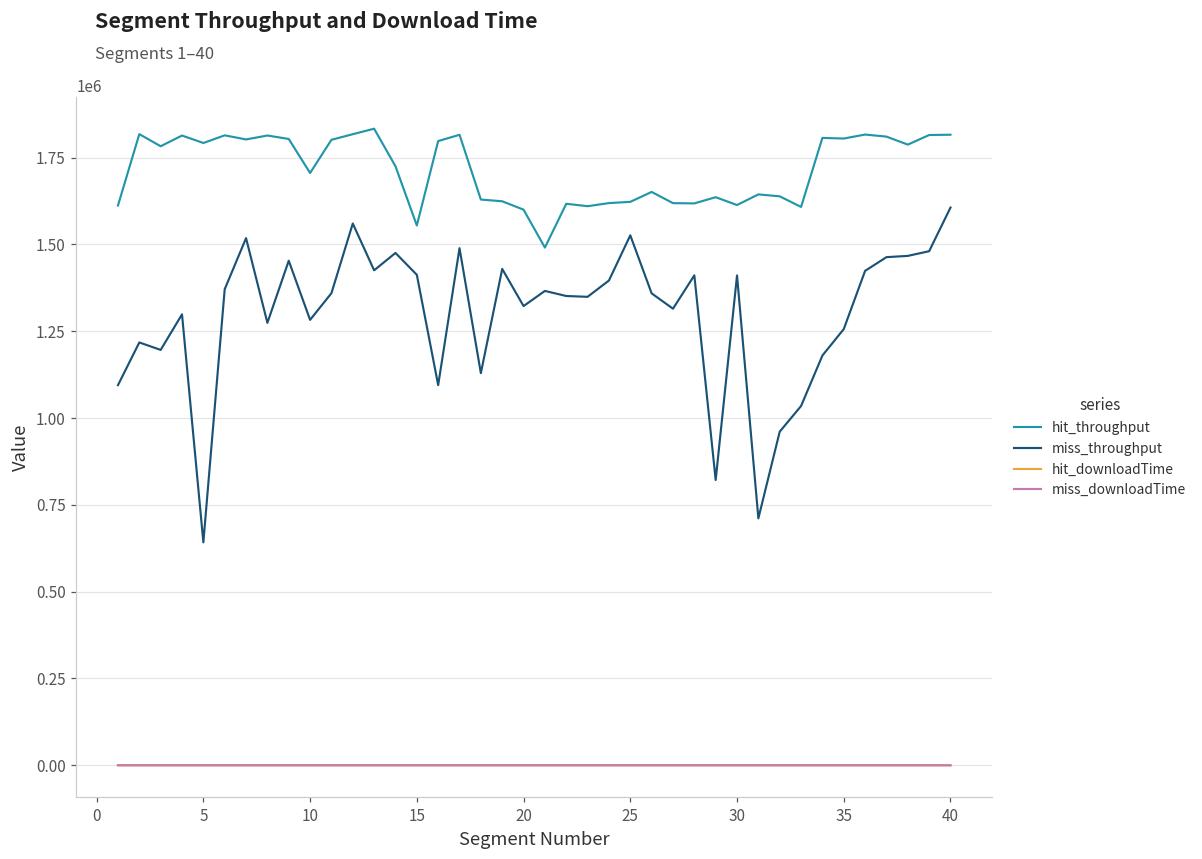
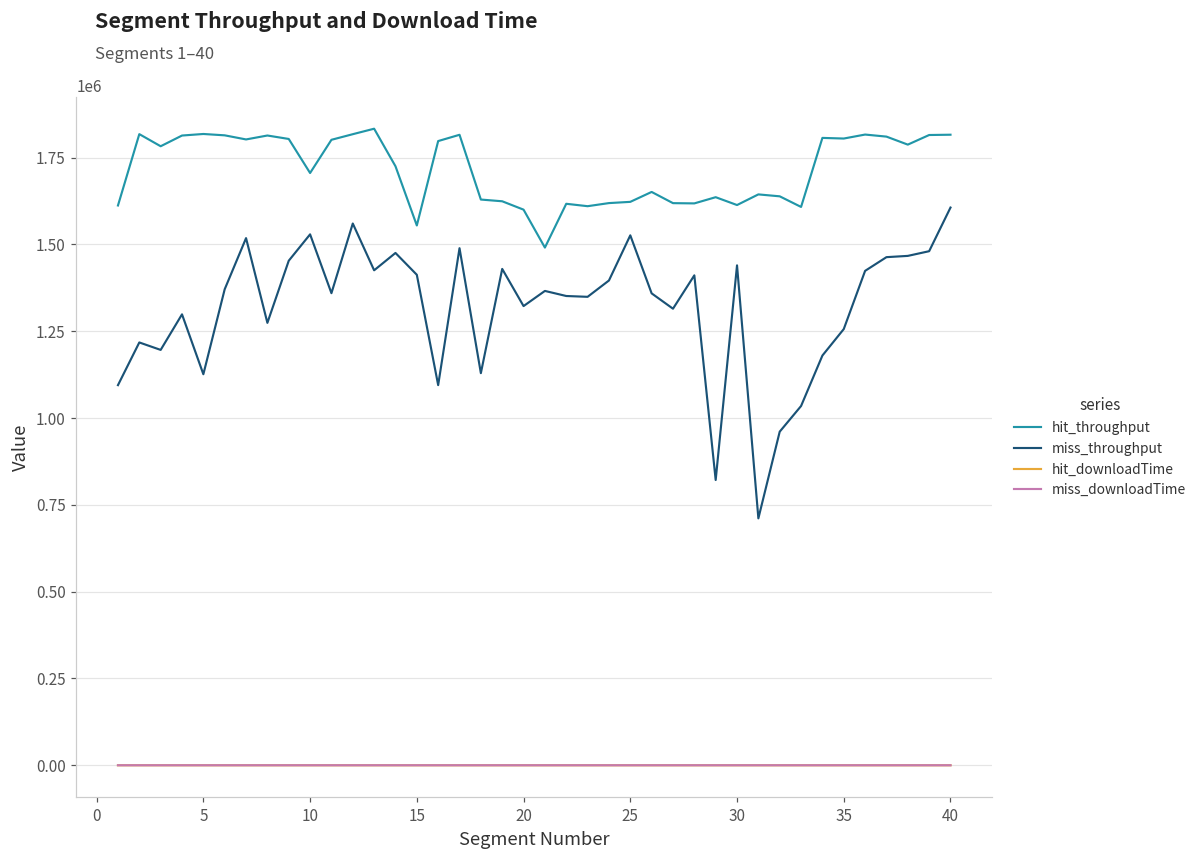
hit_throughput, 5: 1790000 -> 1820000
miss_throughput, 5: 640000 -> 1130000
miss_throughput, 10: 1280000 -> 1530000
miss_throughput, 30: 1410000 -> 1440000
